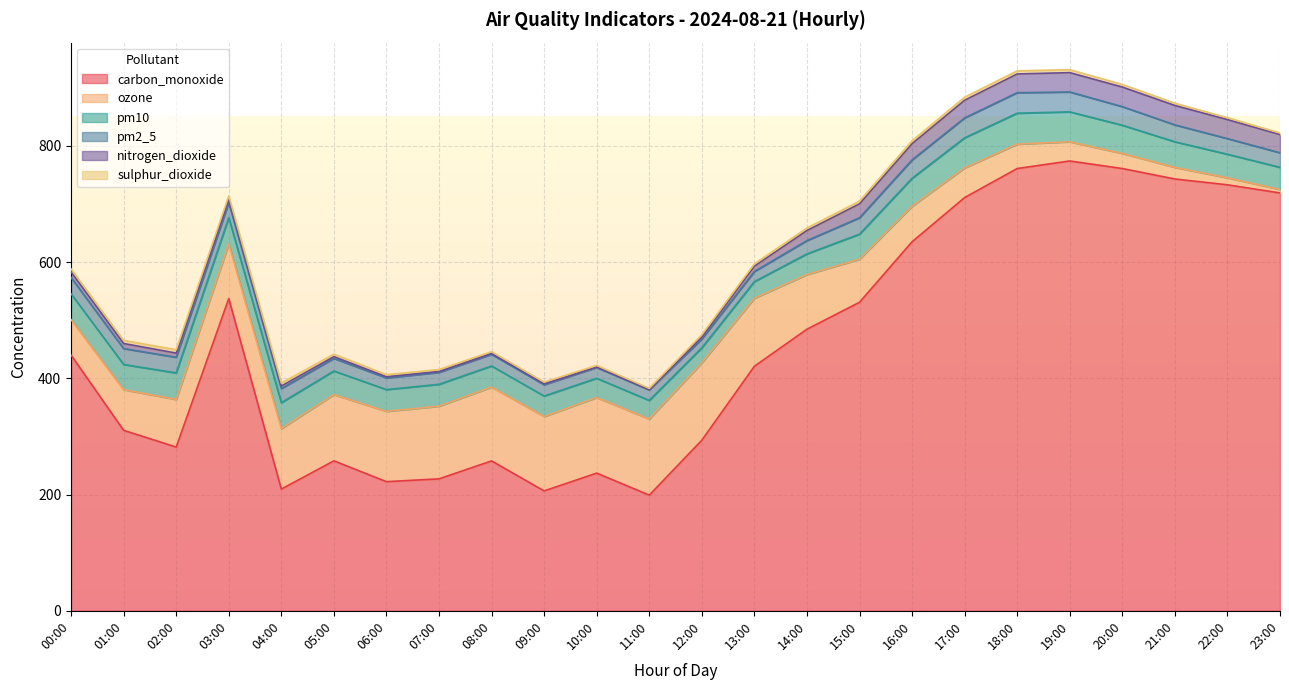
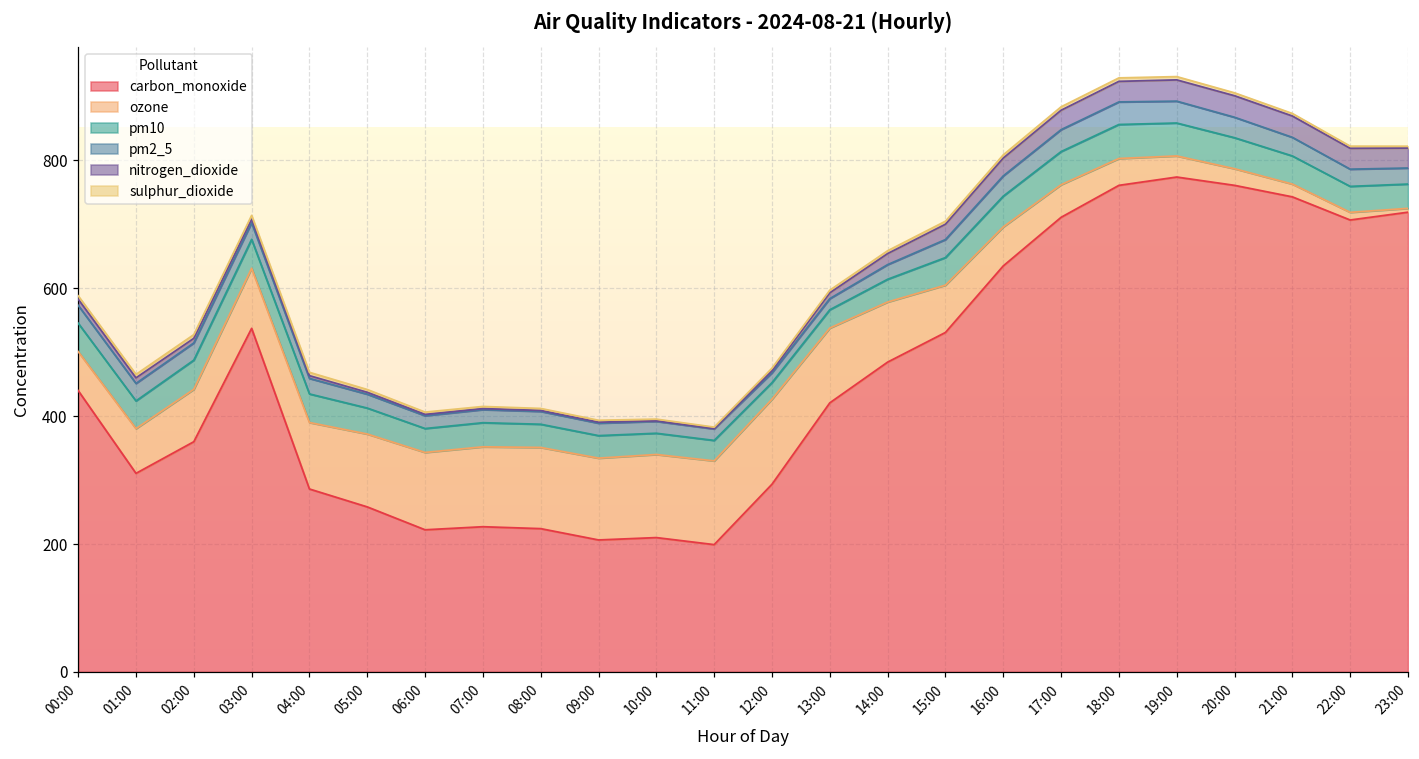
carbon_monoxide, 02:00: 280 -> 360
carbon_monoxide, 04:00: 210 -> 290
carbon_monoxide, 08:00: 260 -> 220
carbon_monoxide, 10:00: 240 -> 210
carbon_monoxide, 22:00: 730 -> 710
